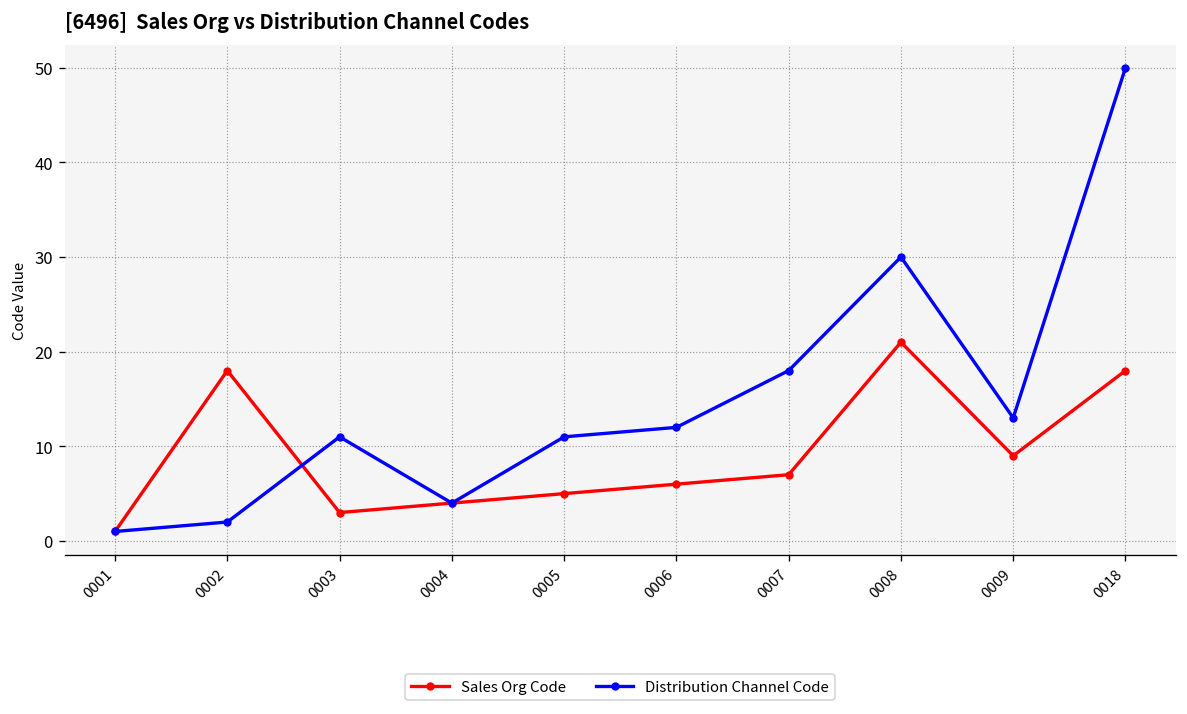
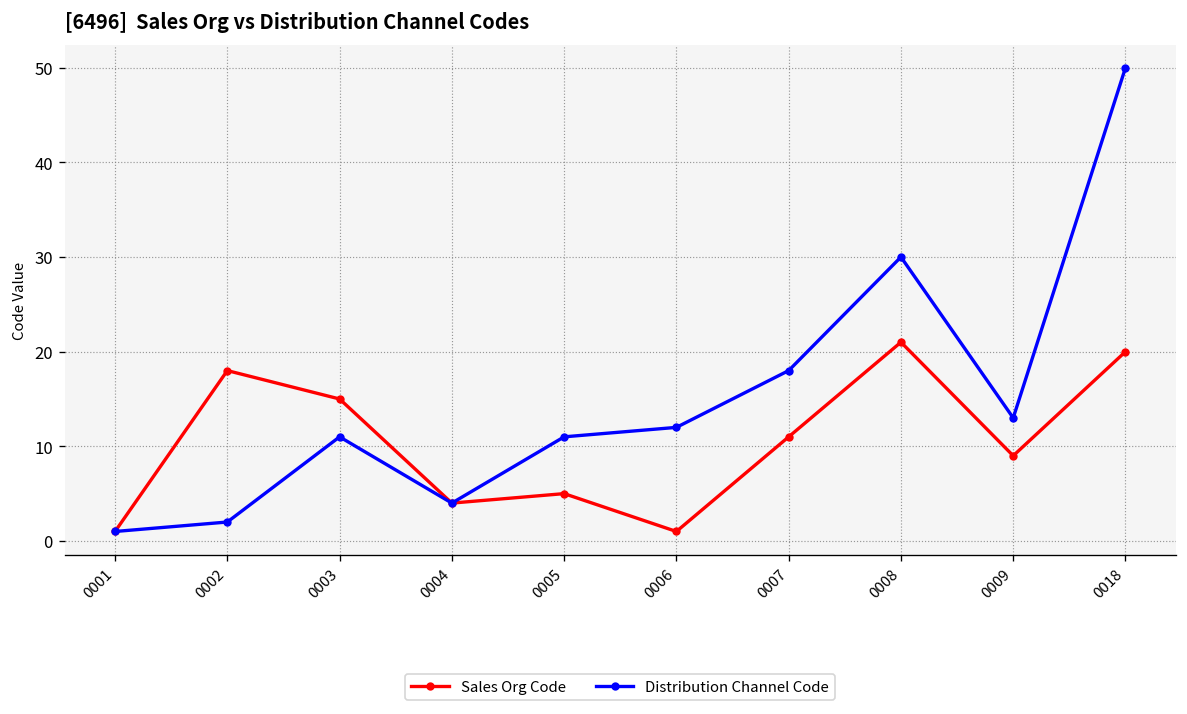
Sales Org Code, 0003: 3 -> 15
Sales Org Code, 0006: 6 -> 1
Sales Org Code, 0007: 7 -> 11
Sales Org Code, 0018: 18 -> 20
